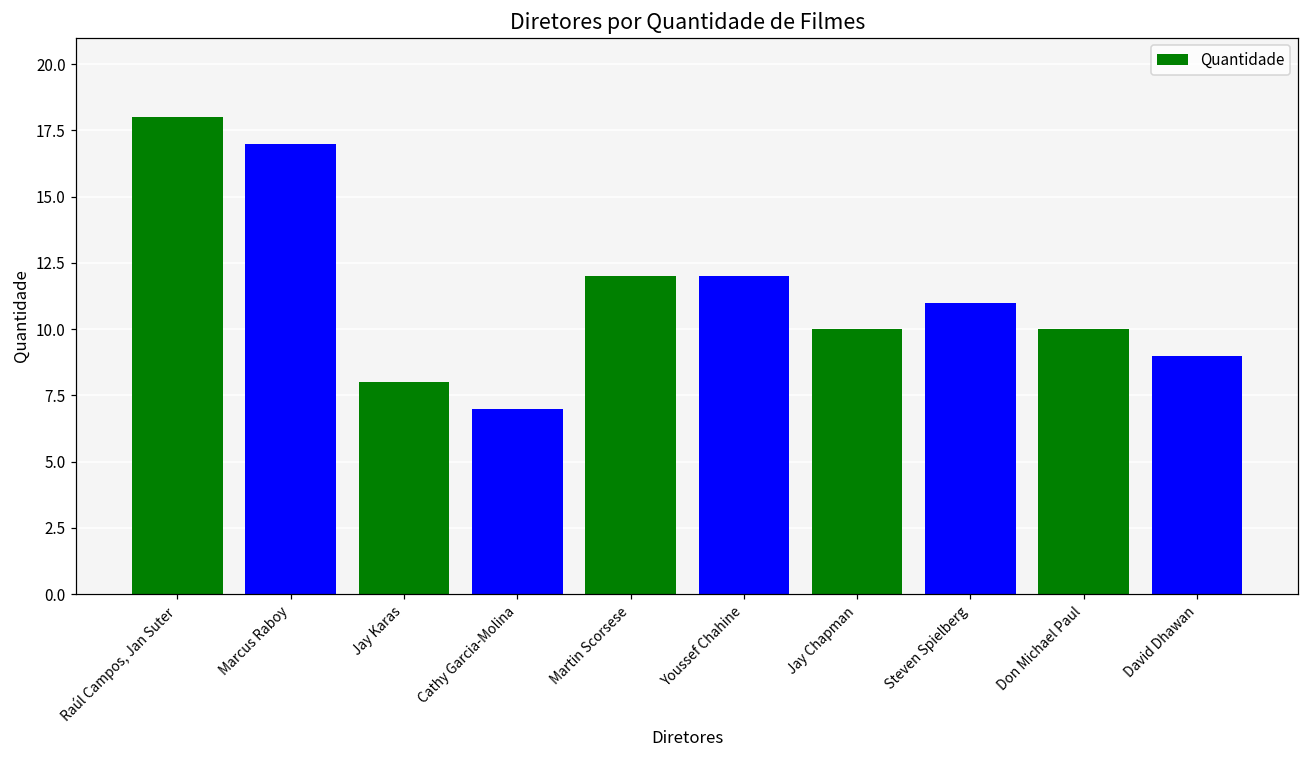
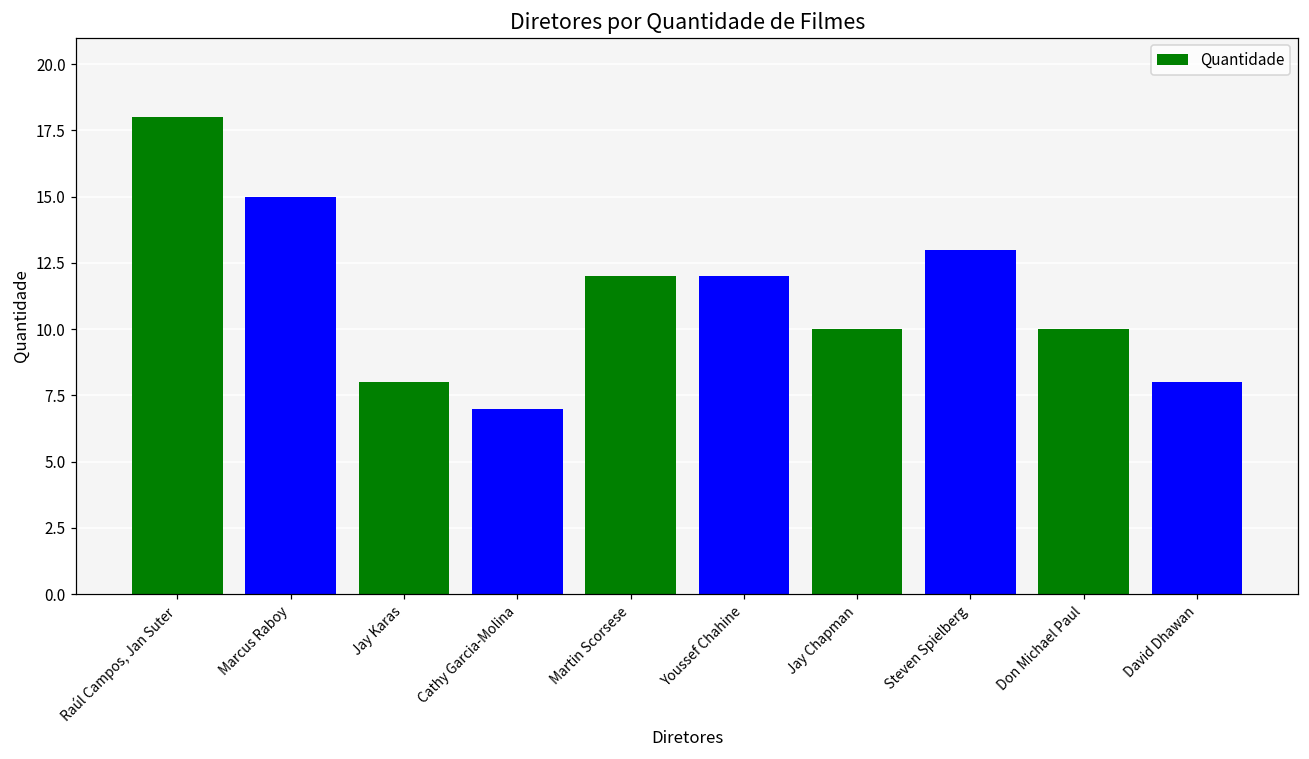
Marcus Raboy: 17 -> 15
Steven Spielberg: 11 -> 13
David Dhawan: 9 -> 8
